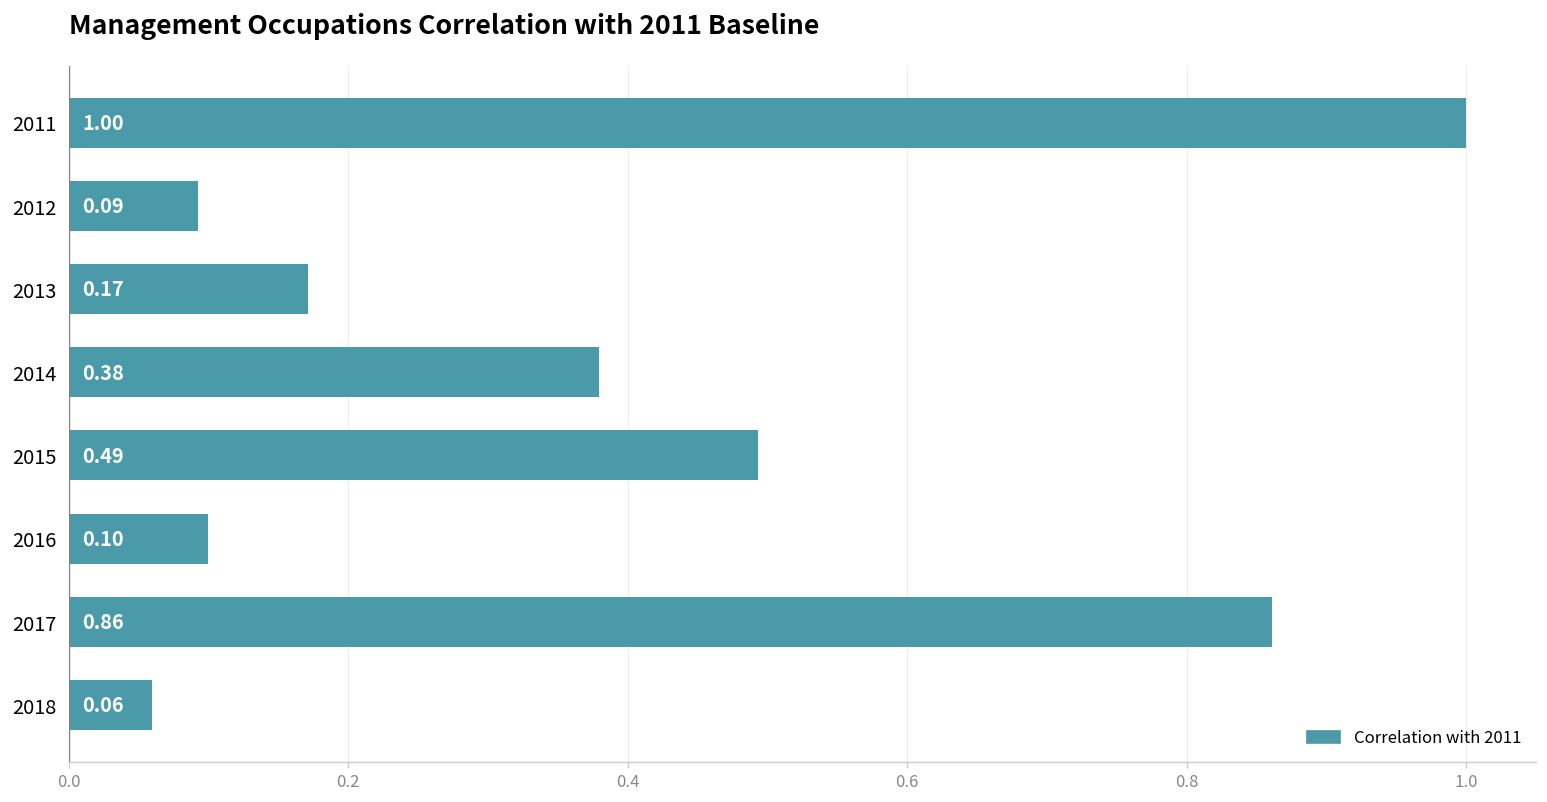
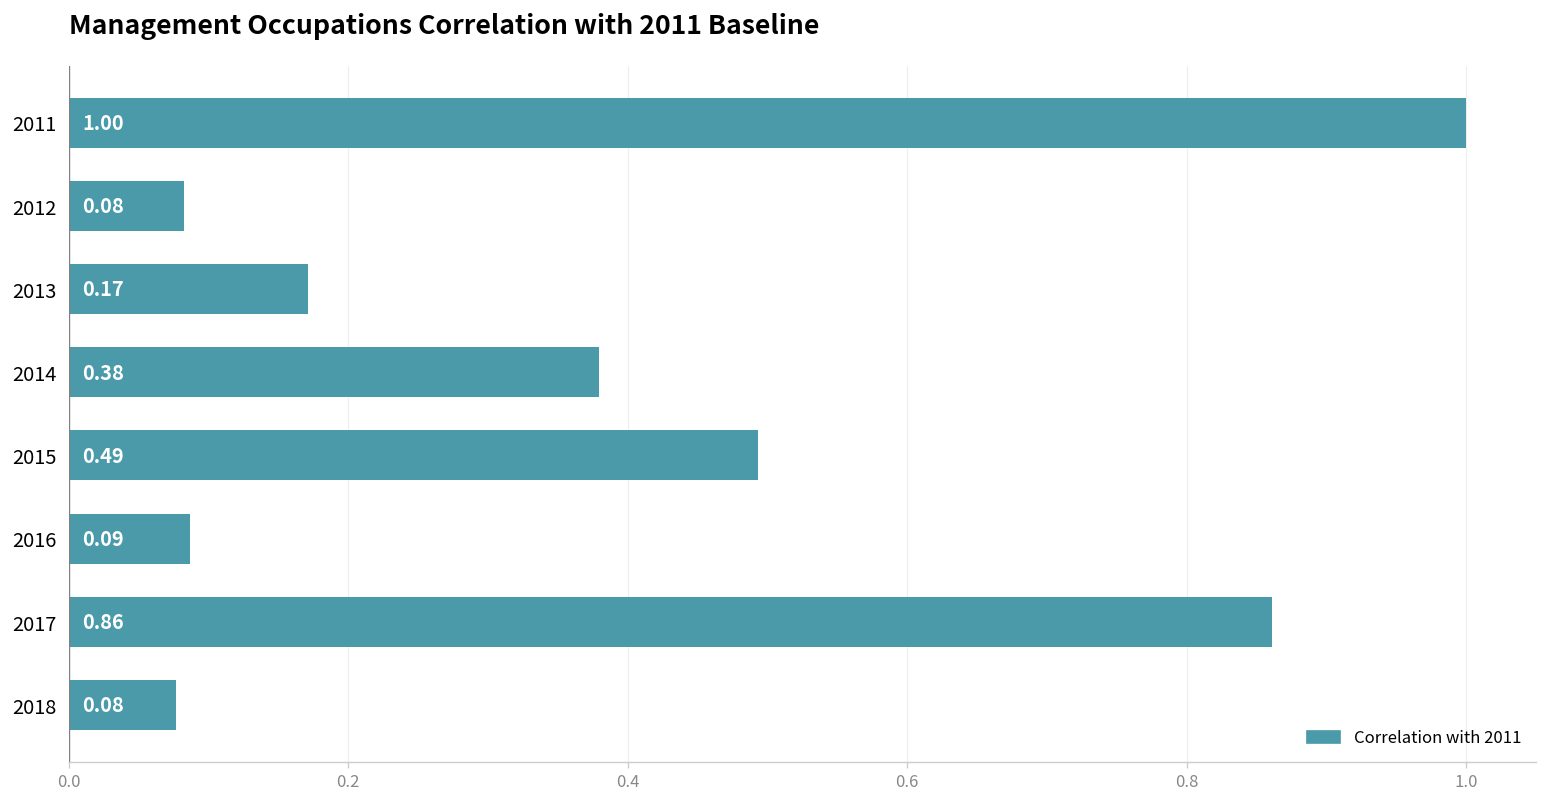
2012: 0.09 -> 0.08
2016: 0.10 -> 0.09
2018: 0.06 -> 0.08
